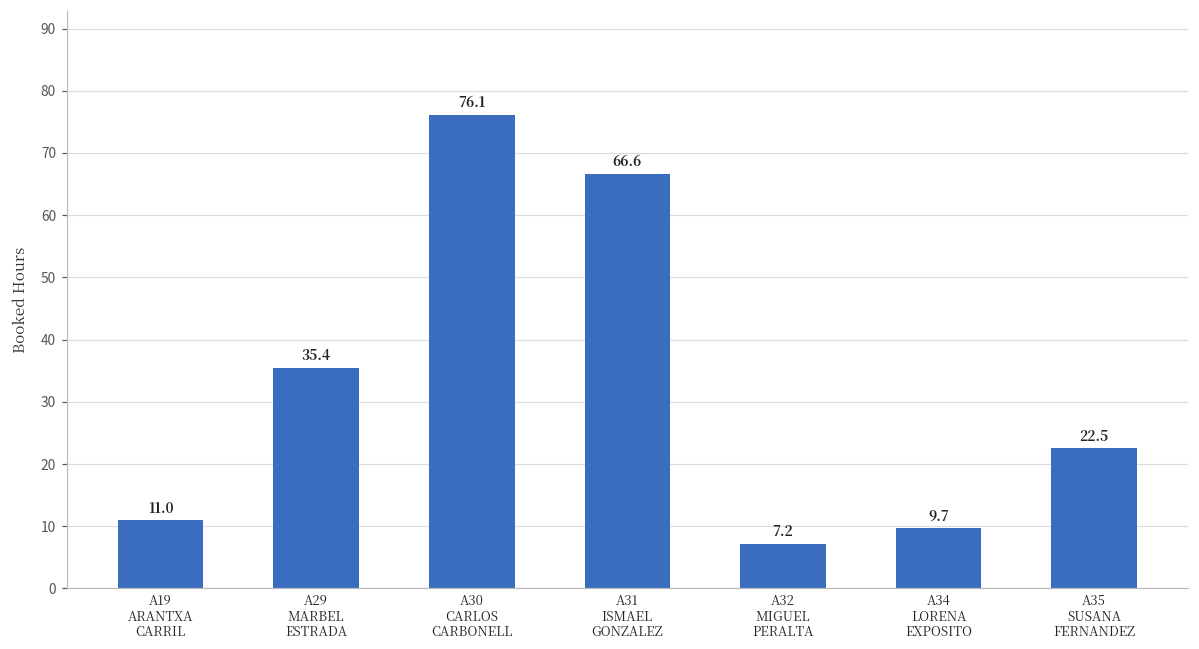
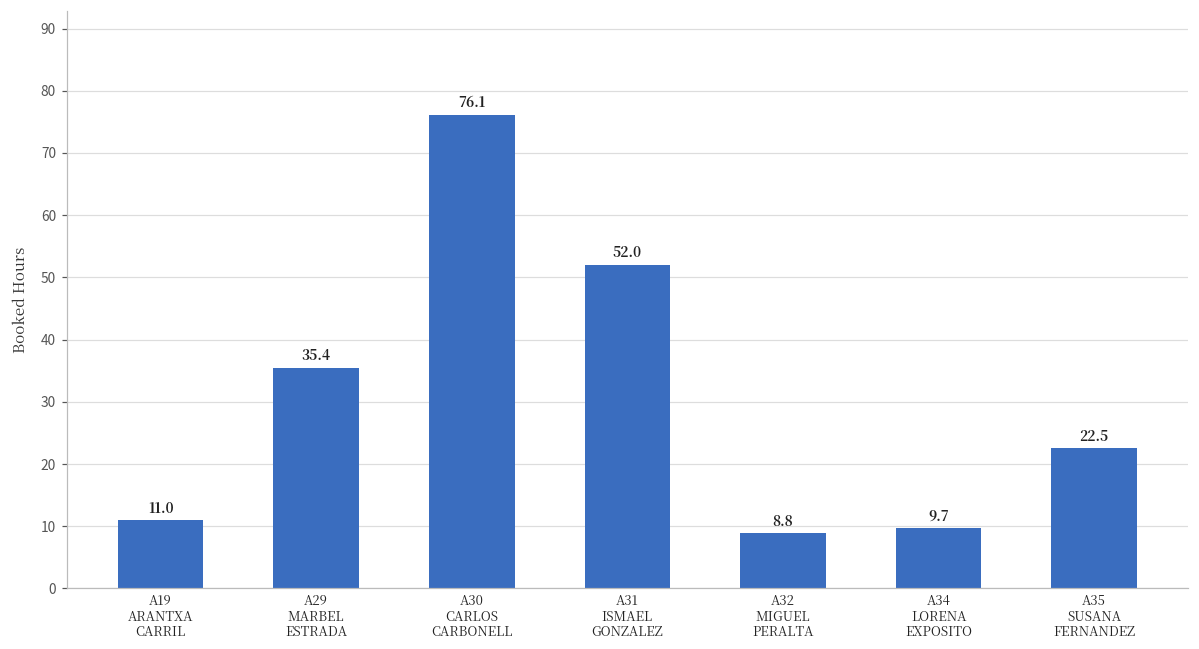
A31 ISMAEL GONZALEZ: 66.6 -> 52.0
A32 MIGUEL PERALTA: 7.2 -> 8.8
